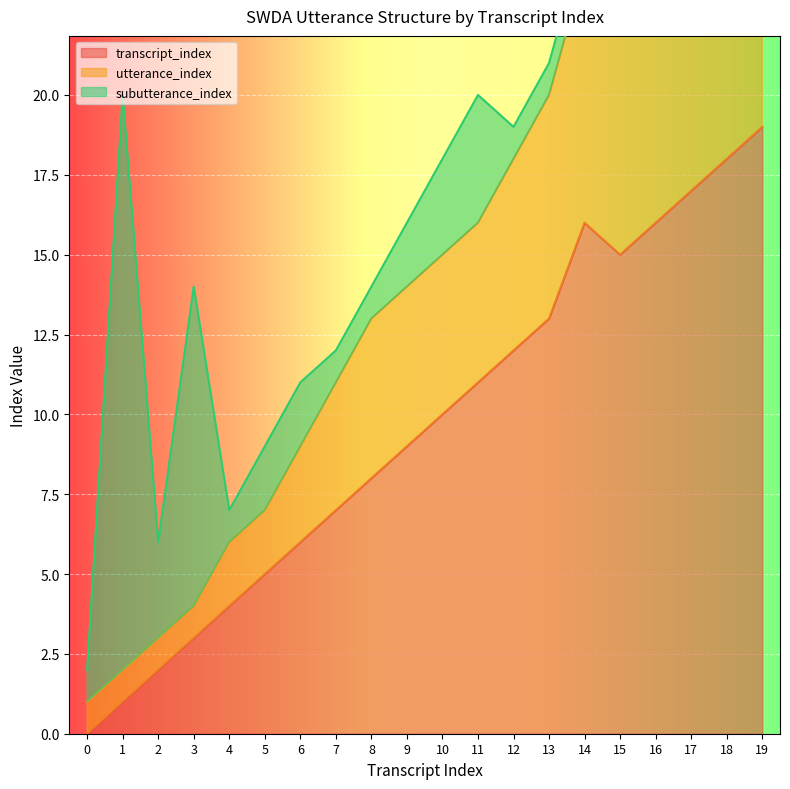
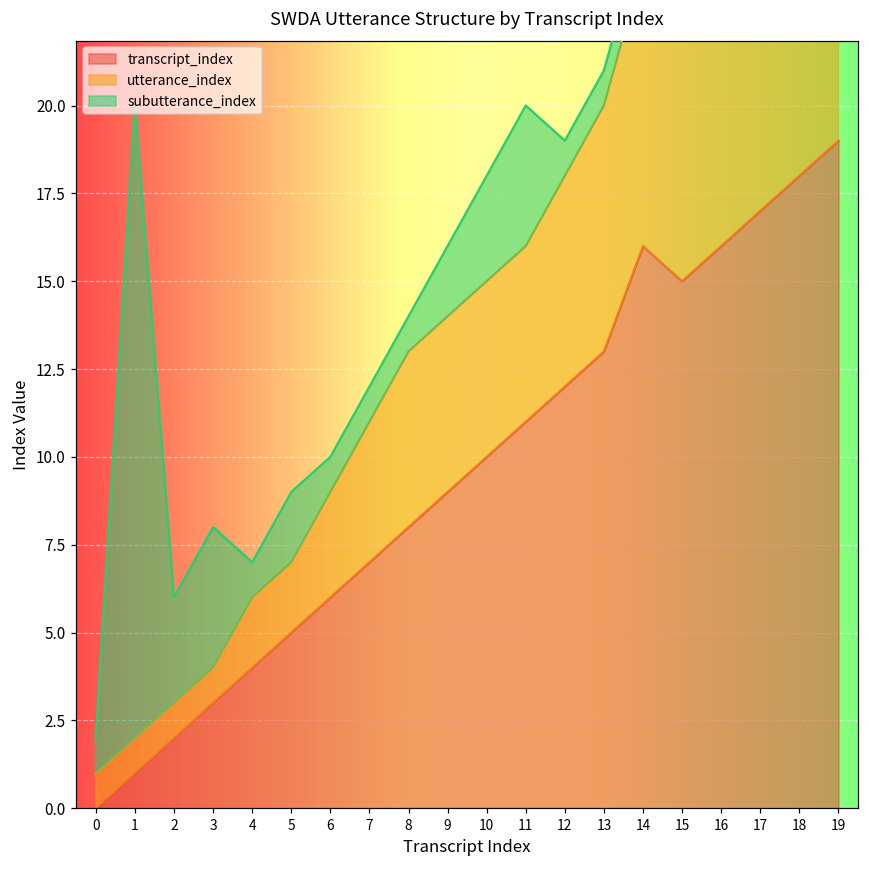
subutterance_index, 3: 10 -> 4
subutterance_index, 6: 2 -> 1
